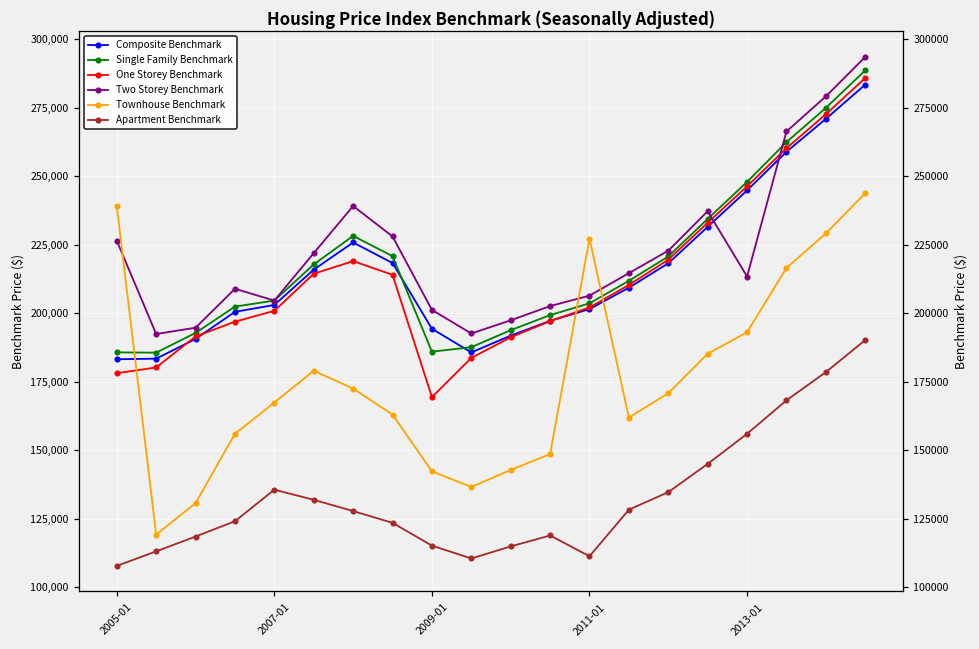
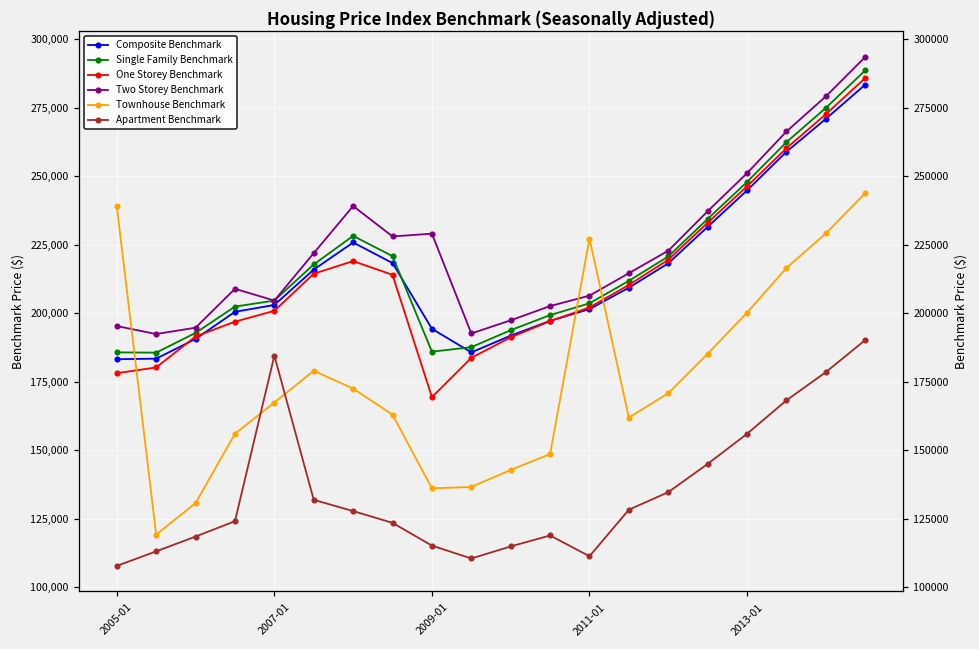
Two Storey Benchmark, 2005-01: 226,000 -> 195,000
Apartment Benchmark, 2007-01: 136,000 -> 185,000
Two Storey Benchmark, 2009-01: 201,000 -> 229,000
Townhouse Benchmark, 2009-01: 142,000 -> 136,000
Two Storey Benchmark, 2013-01: 213,000 -> 251,000
Townhouse Benchmark, 2013-01: 193,000 -> 200,000
